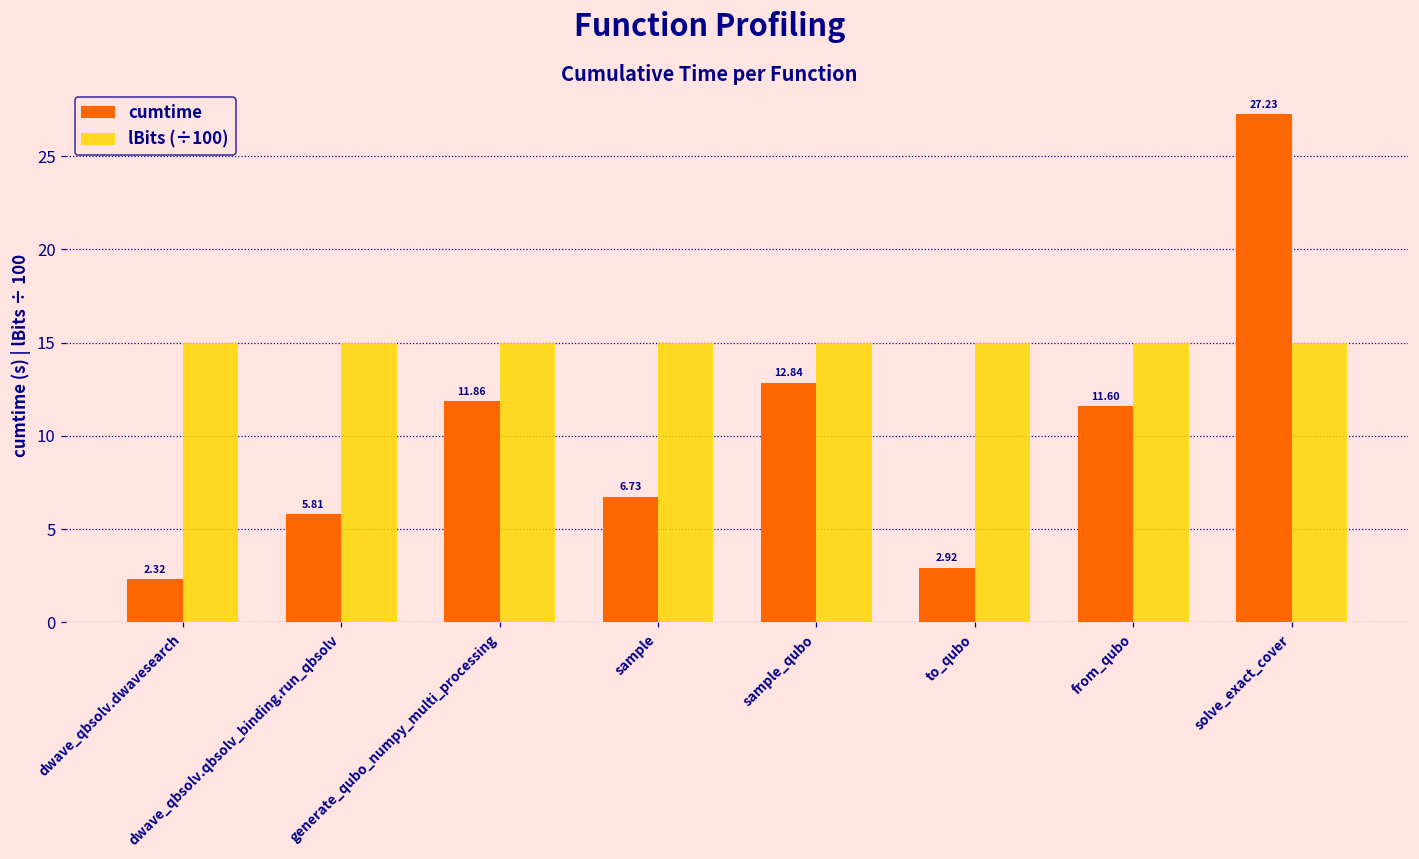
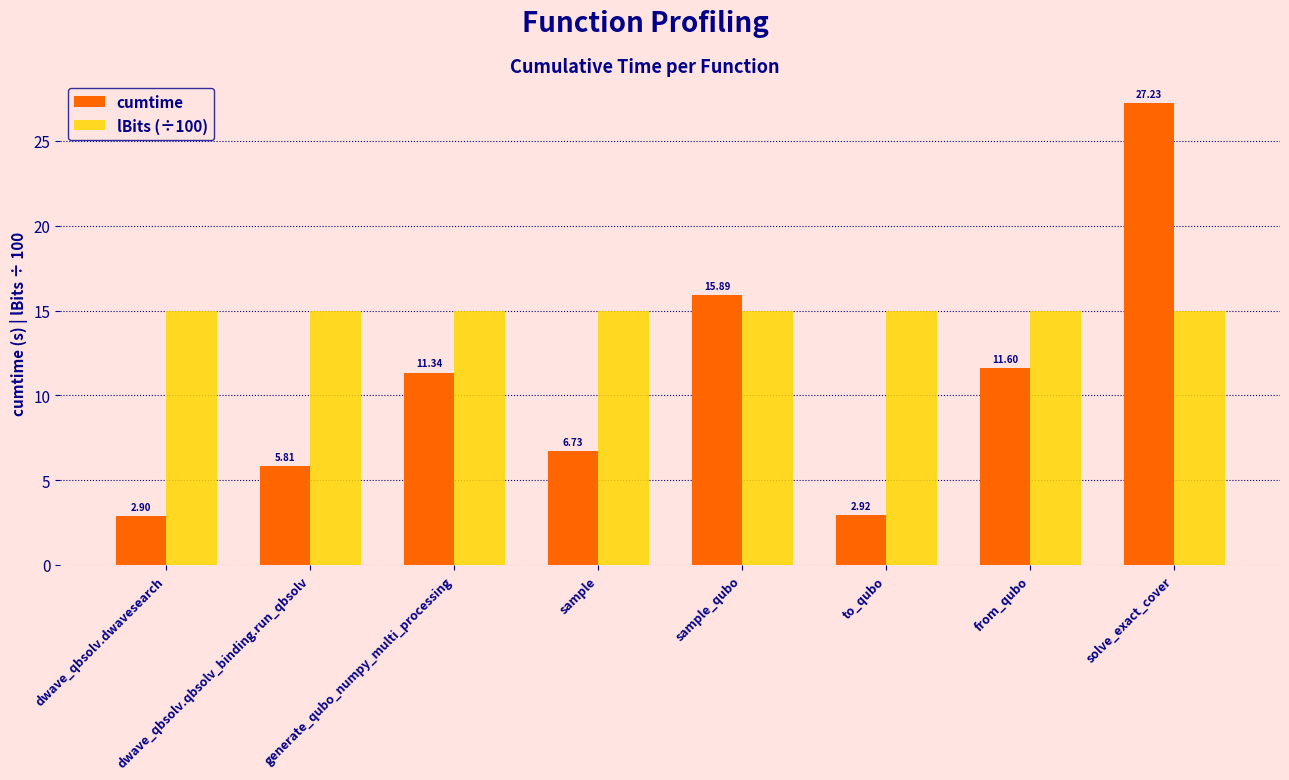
cumtime, dwave_qbsolv.dwavesearch: 2.32 -> 2.90
cumtime, generate_qubo_numpy_multi_processing: 11.86 -> 11.34
cumtime, sample_qubo: 12.84 -> 15.89
